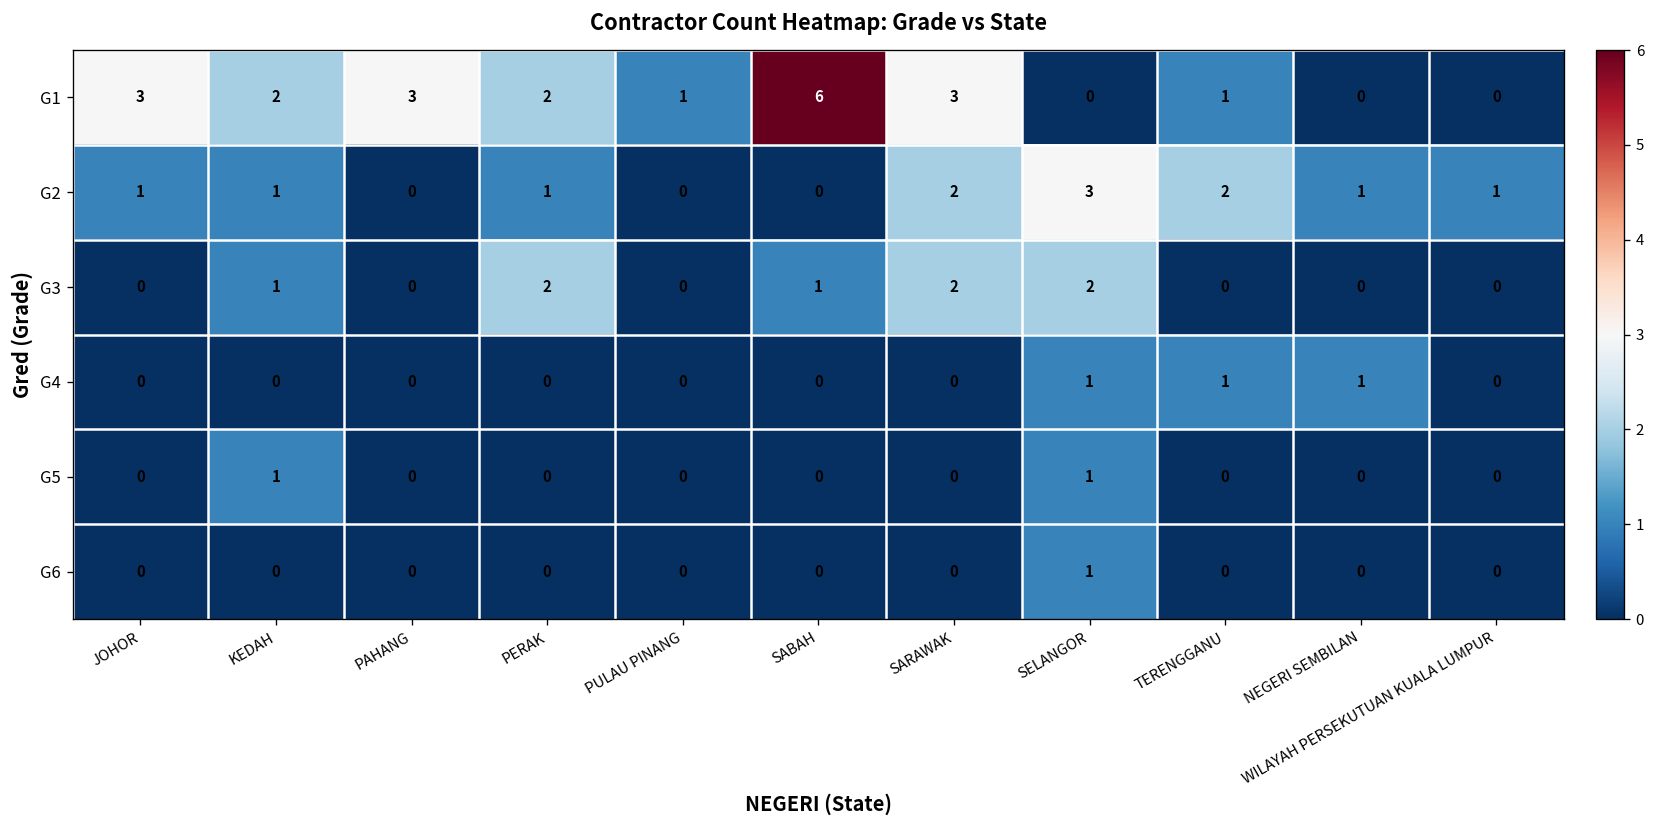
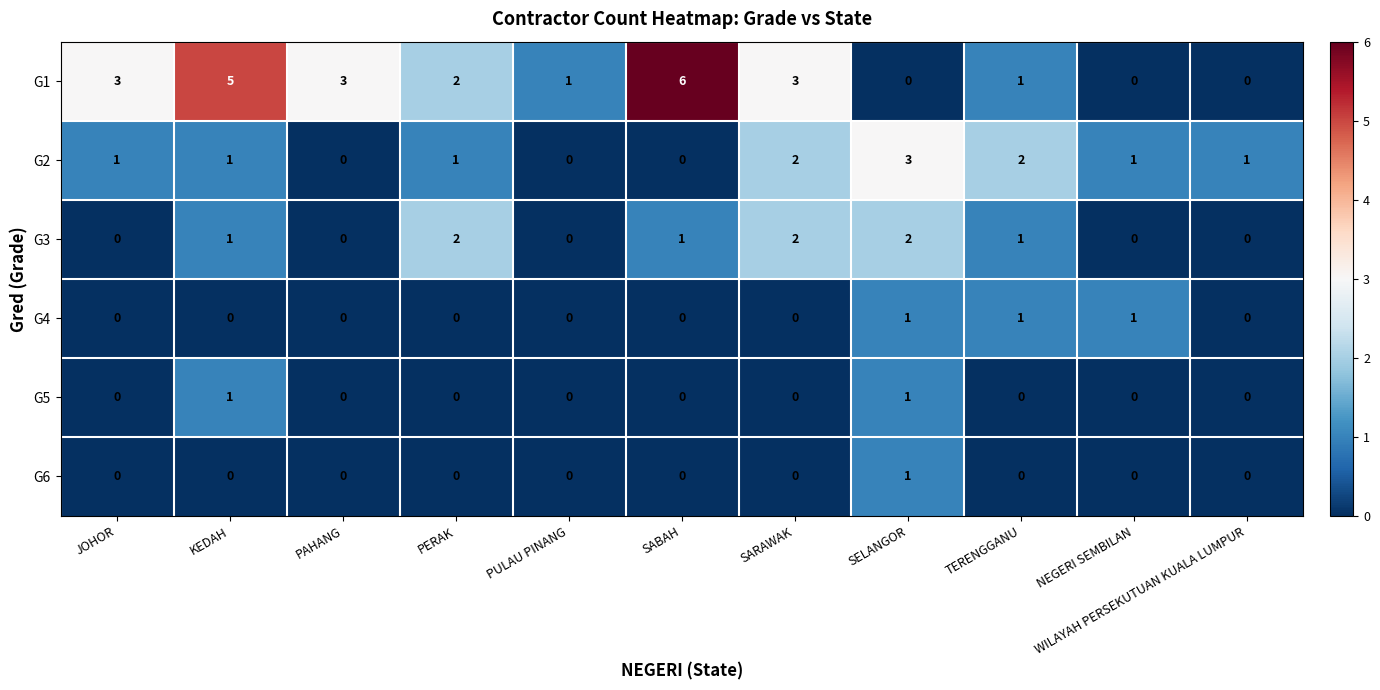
G1, KEDAH: 2 -> 5
G3, TERENGGANU: 0 -> 1
